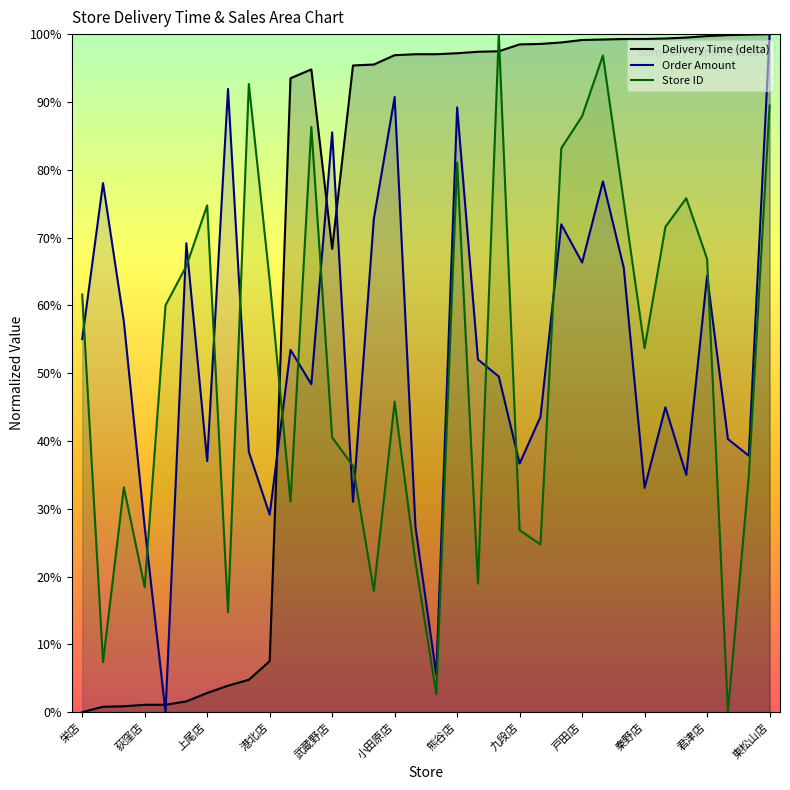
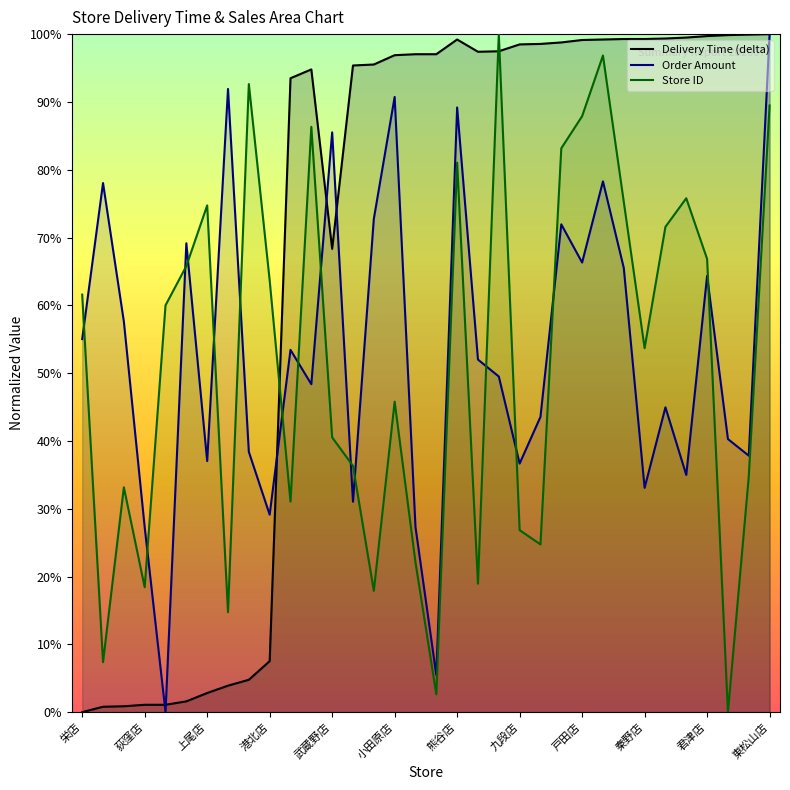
Delivery Time (delta), 熊谷店: 97% -> 99%
